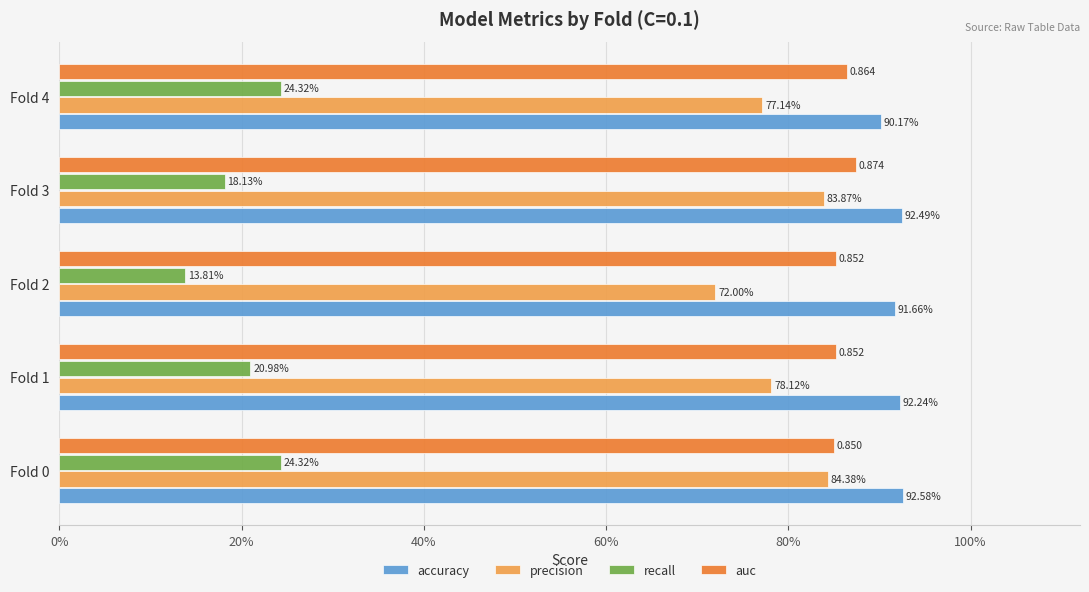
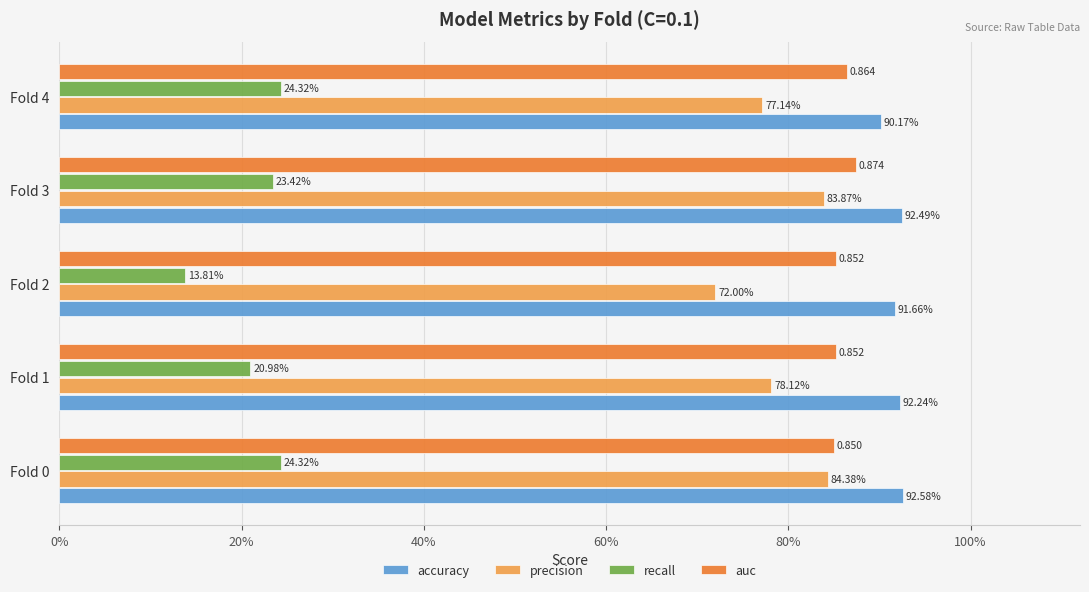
recall, Fold 3: 18.13% -> 23.42%
